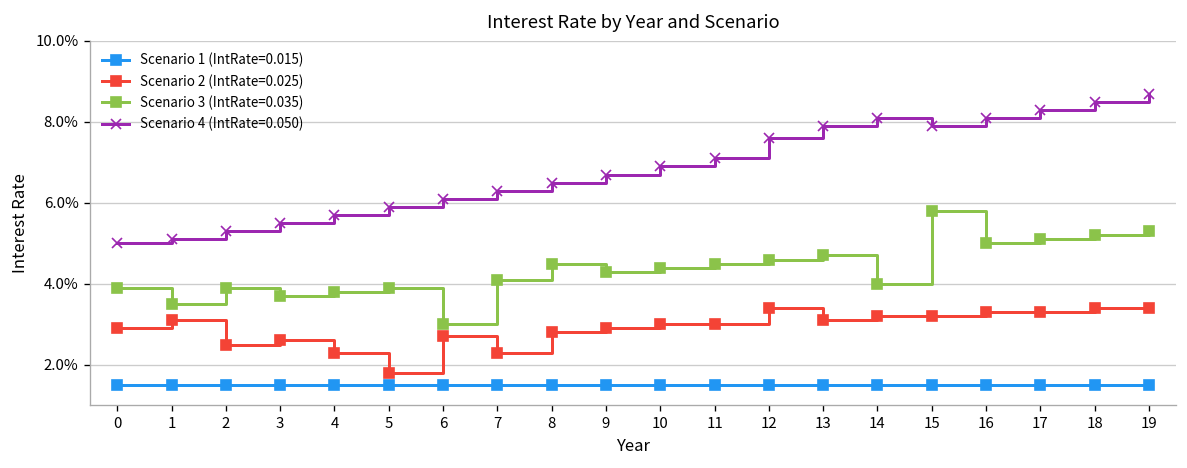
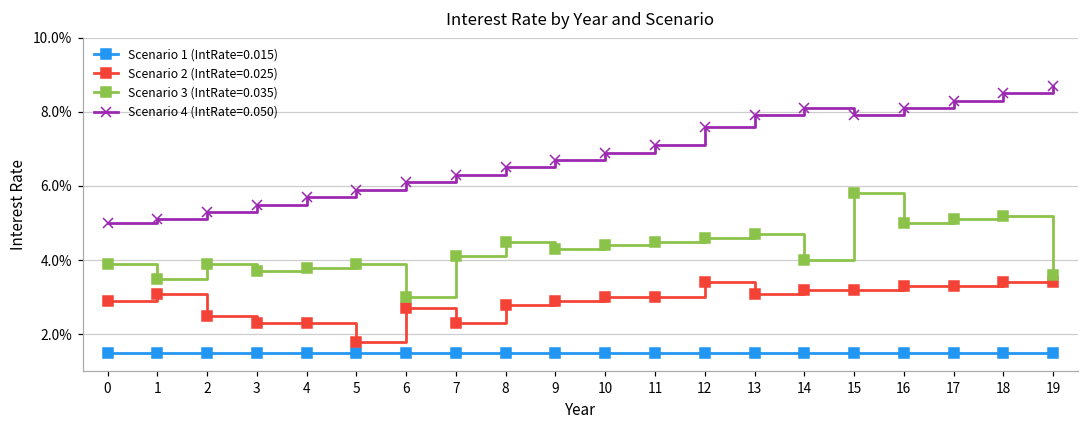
Scenario 2 (IntRate=0.025), 3: 2.6% -> 2.3%
Scenario 3 (IntRate=0.035), 19: 5.3% -> 3.6%
